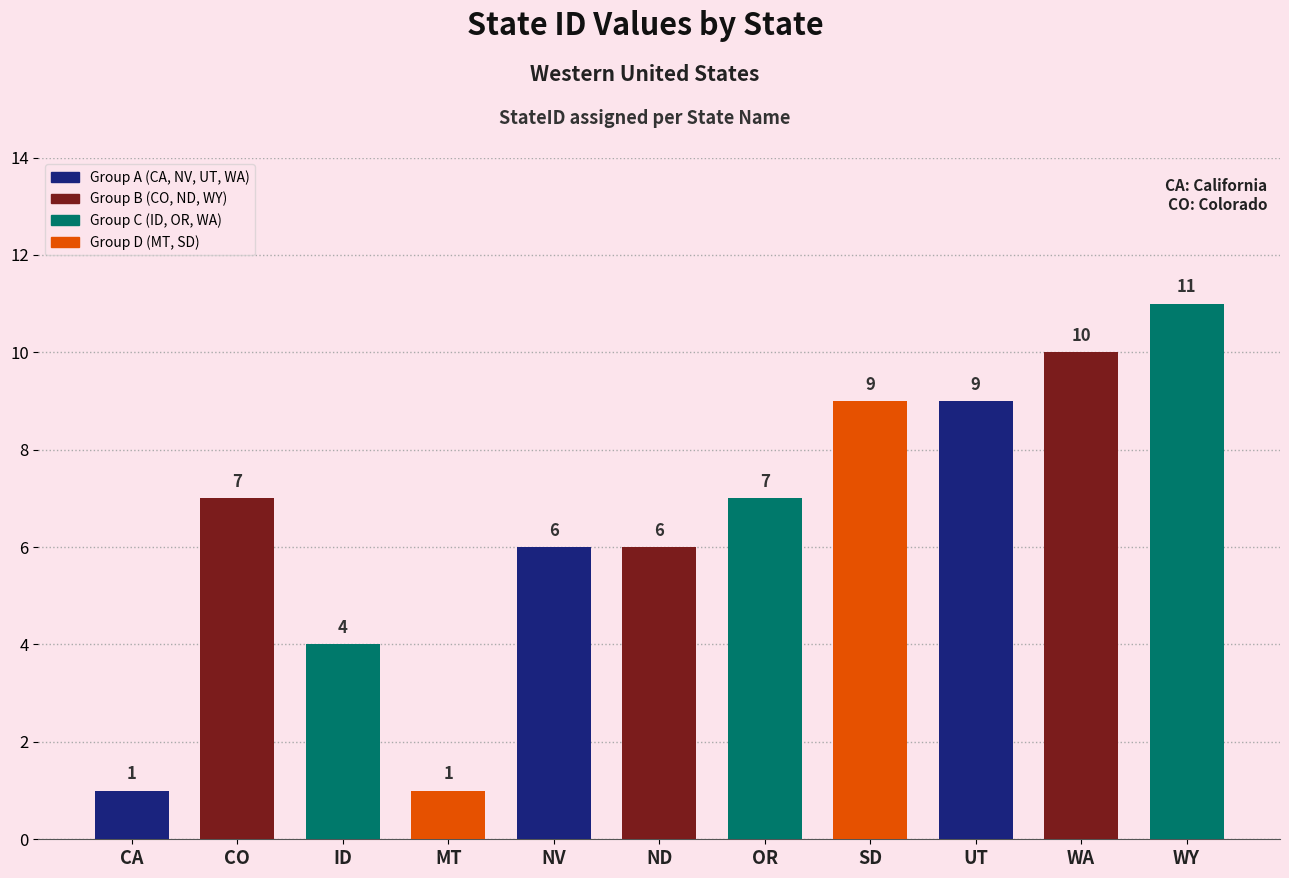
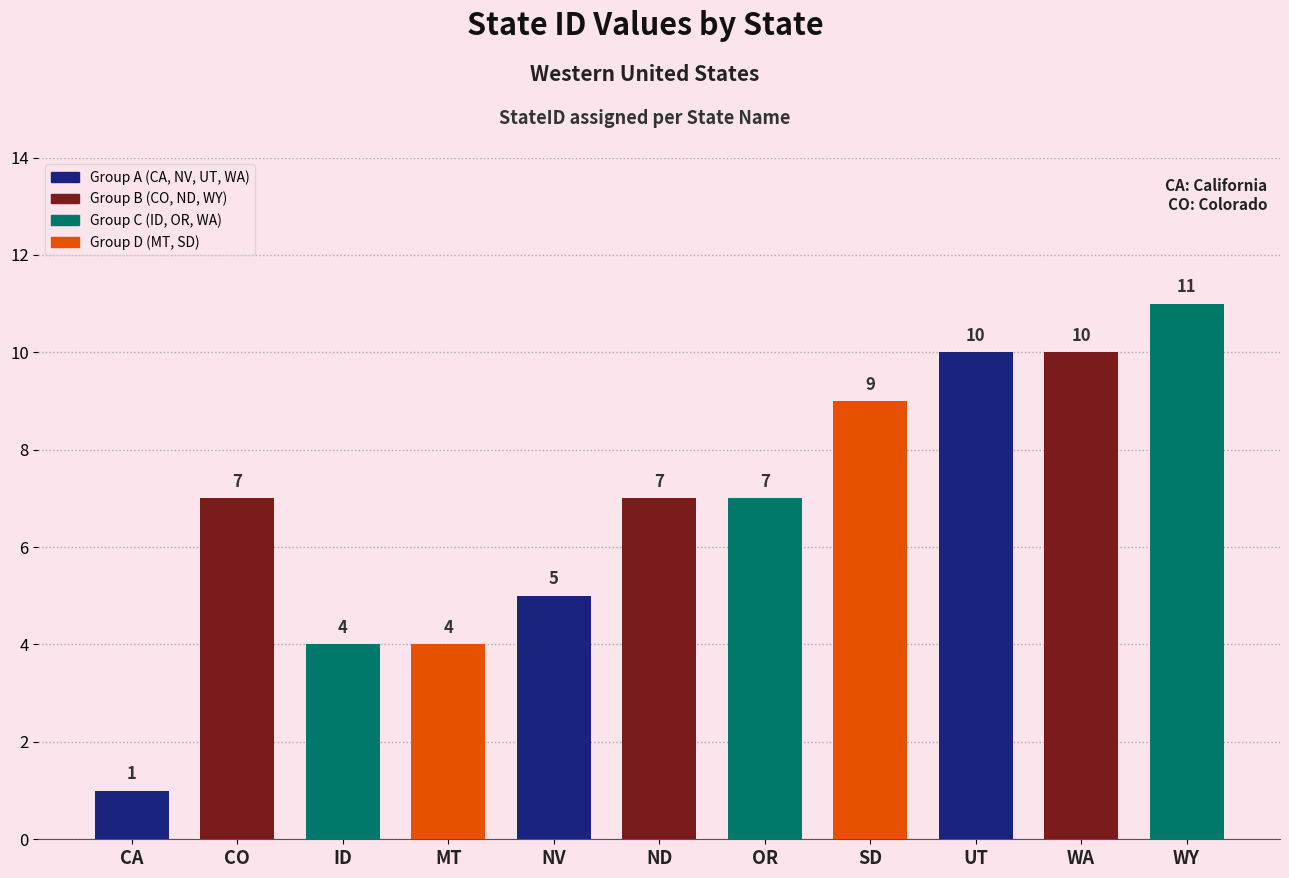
MT: 1 -> 4
NV: 6 -> 5
ND: 6 -> 7
UT: 9 -> 10
